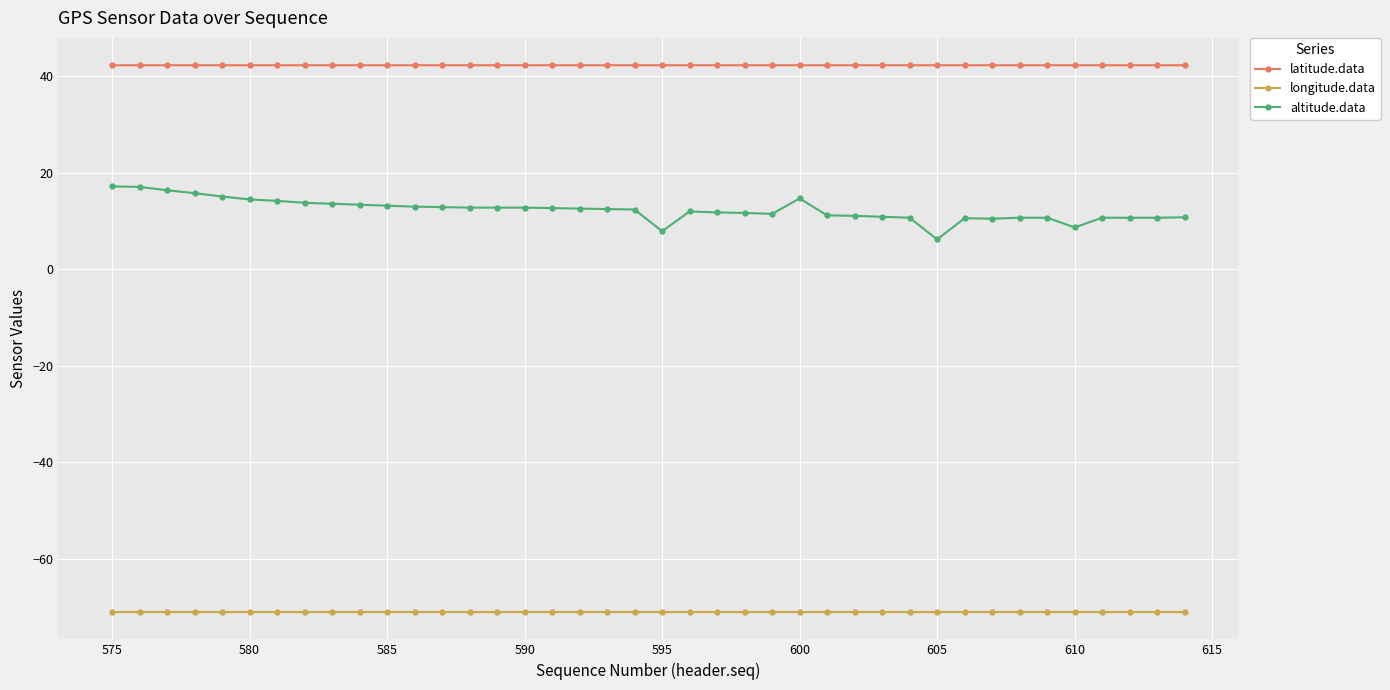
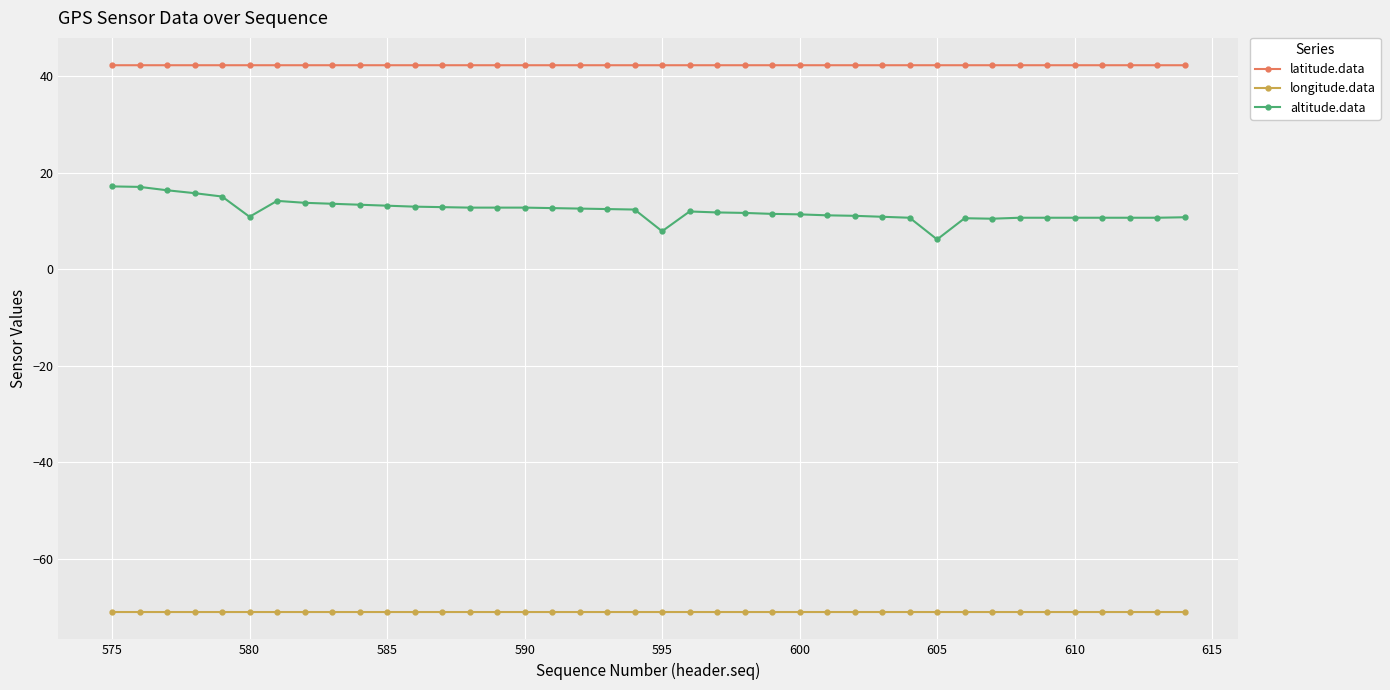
altitude.data, 580: 15 -> 11
altitude.data, 600: 15 -> 11
altitude.data, 610: 9 -> 11
